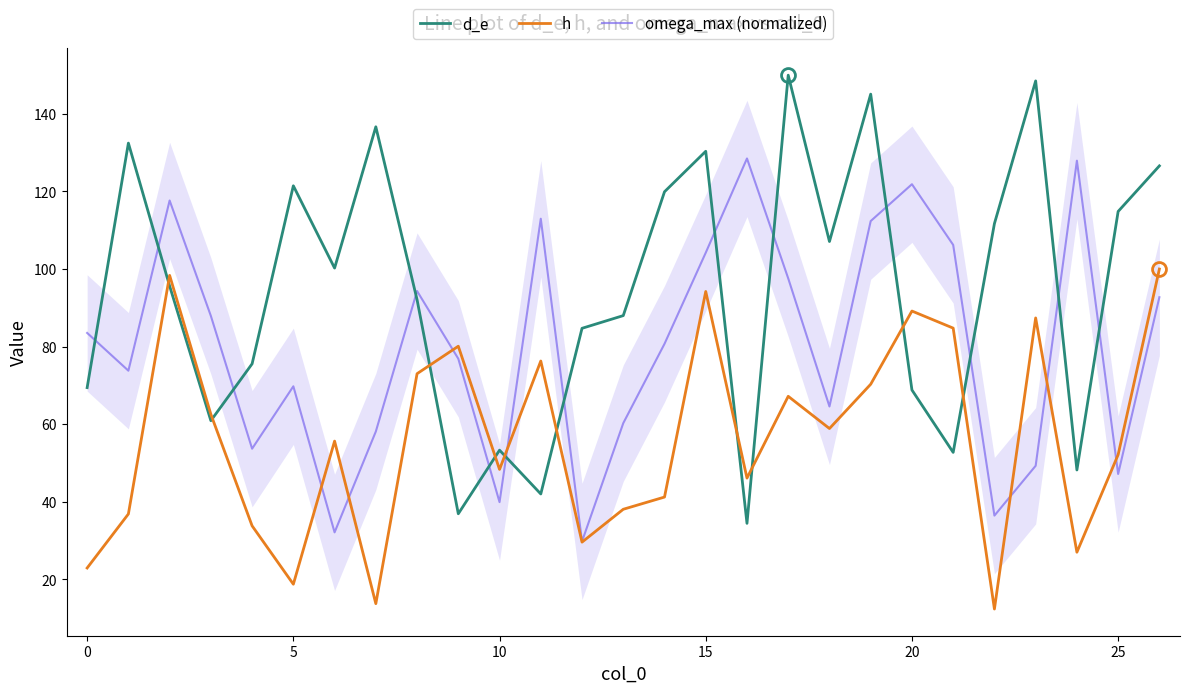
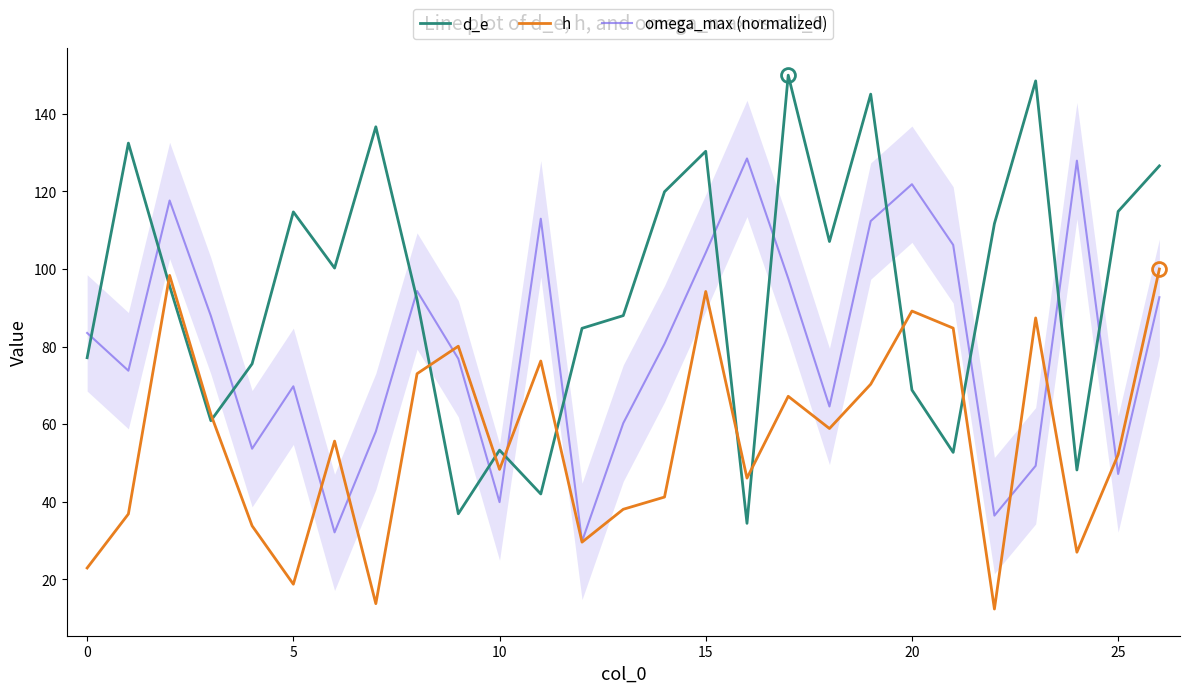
d_e, 0: 69 -> 77
d_e, 5: 121 -> 115
